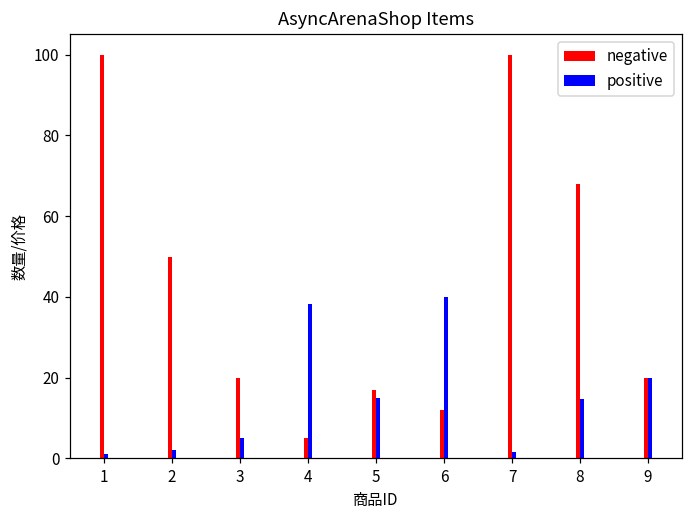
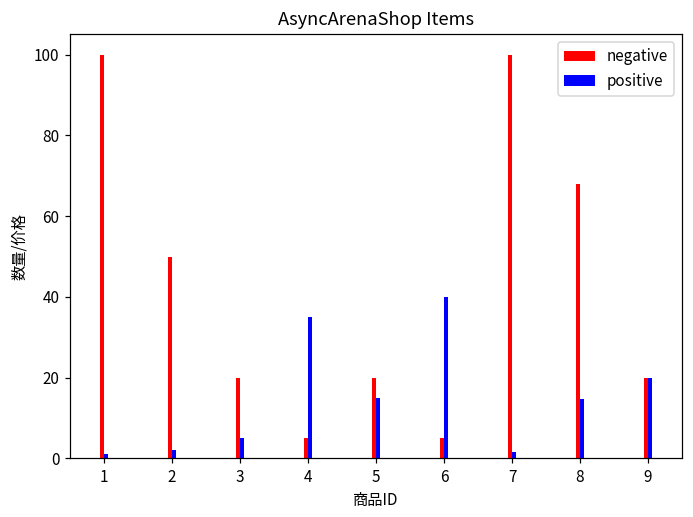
positive, 4: 38 -> 35
negative, 5: 17 -> 20
negative, 6: 12 -> 5
